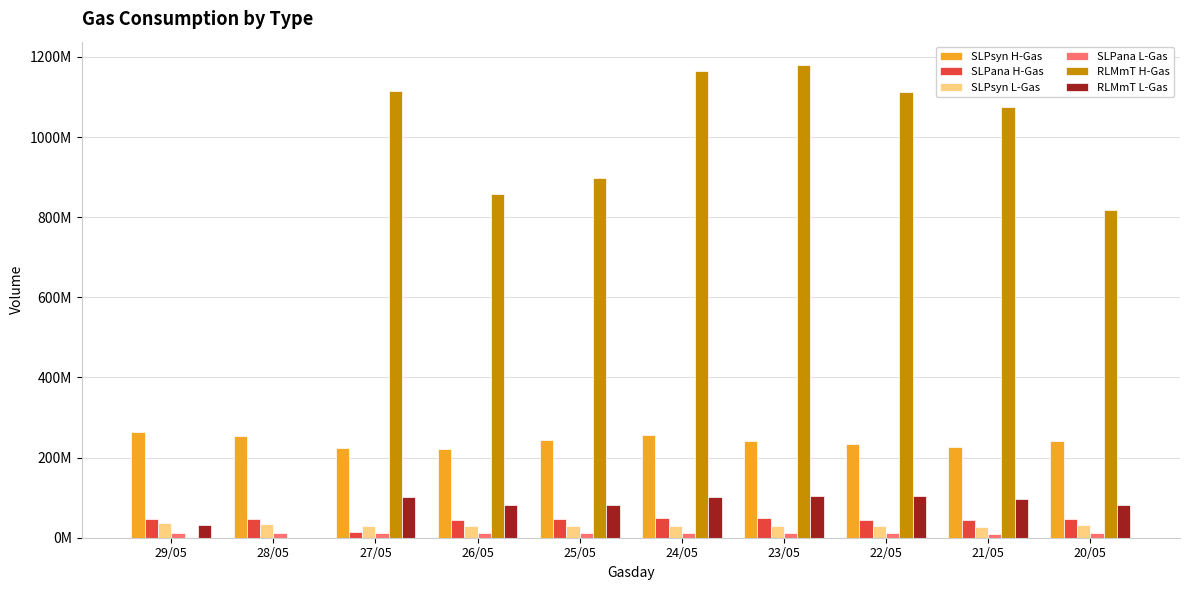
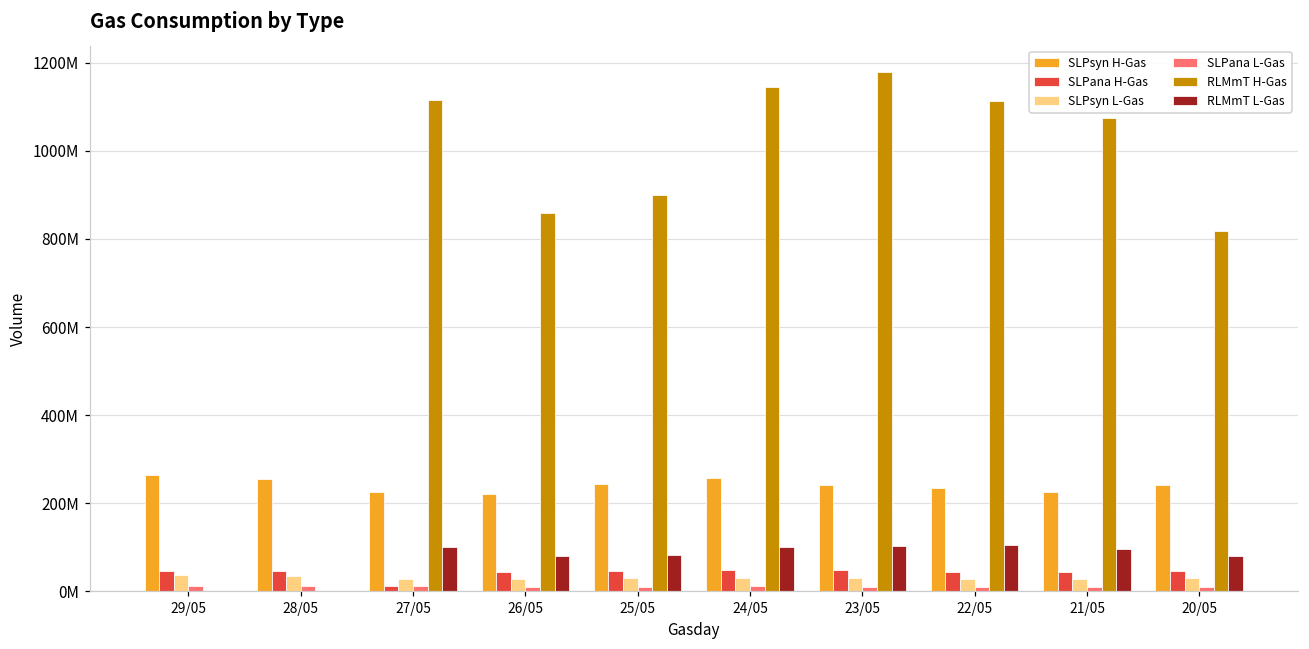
RLMmT L-Gas, 29/05: 30000000 -> 0
RLMmT H-Gas, 24/05: 1170000000 -> 1140000000
